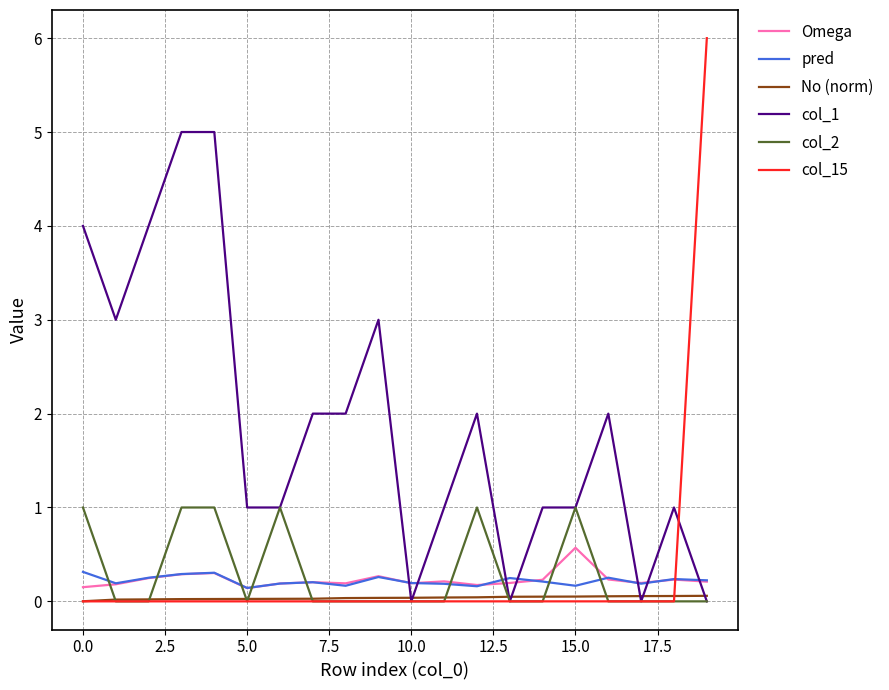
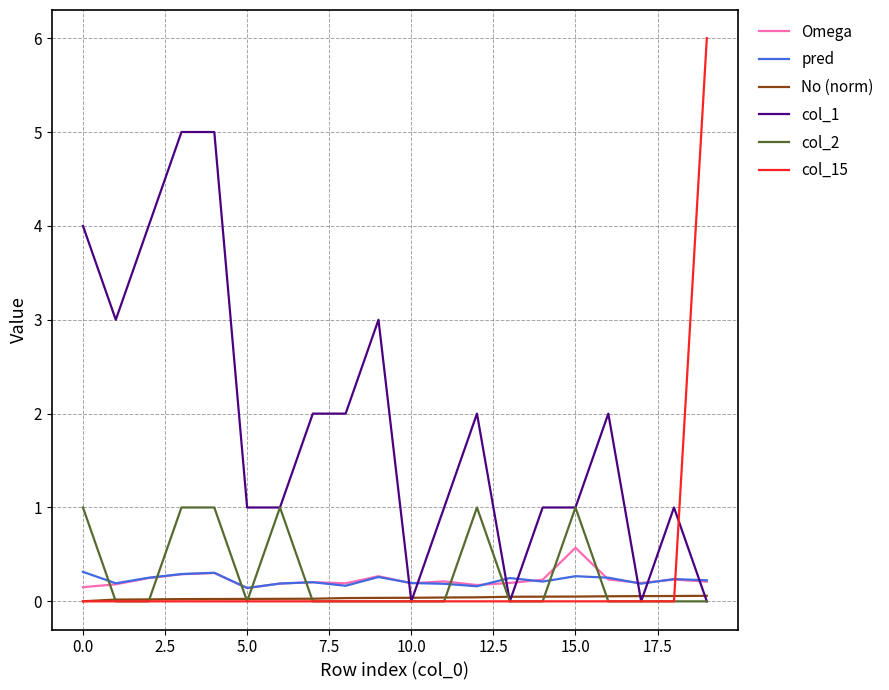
pred, 15.0: 0.2 -> 0.3
